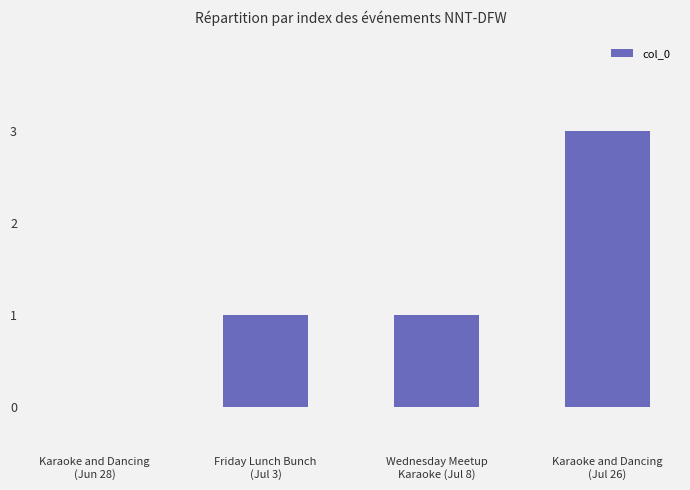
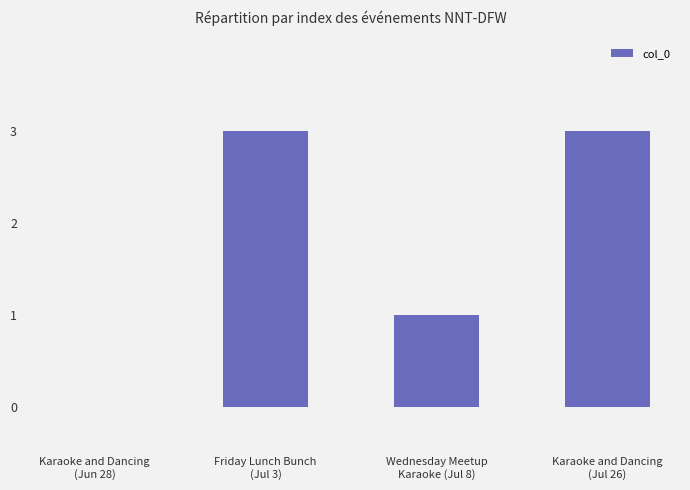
Friday Lunch Bunch (Jul 3): 1 -> 3
